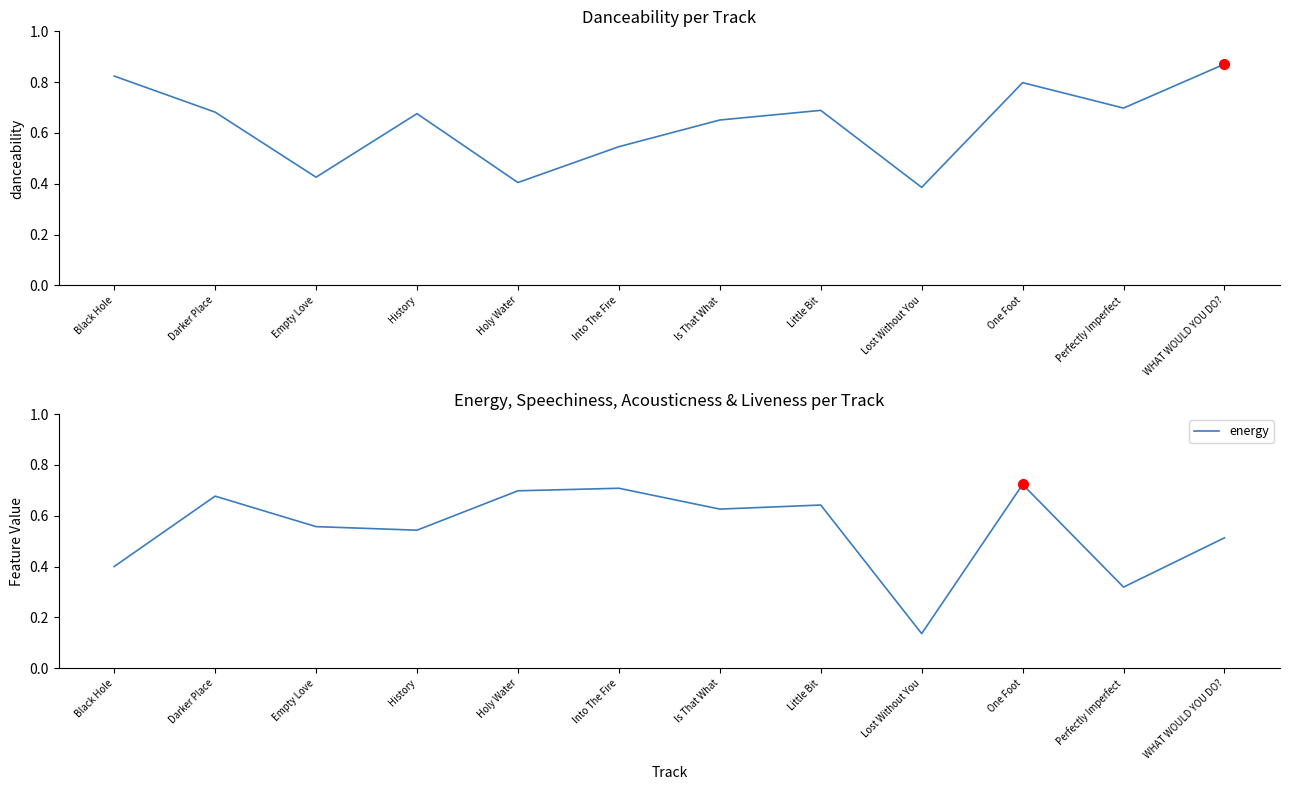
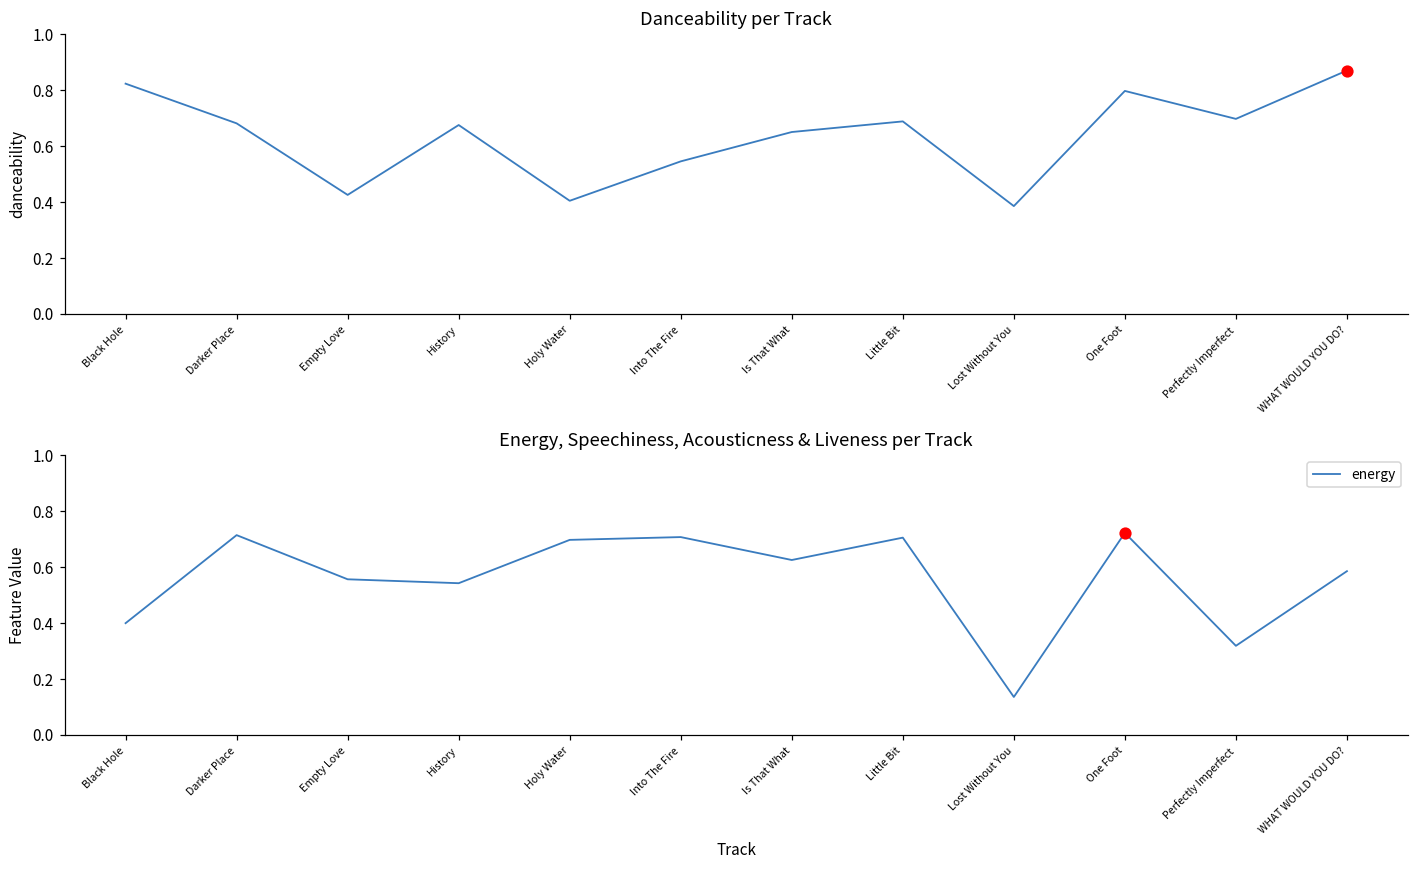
Energy, Speechiness, Acousticness & Liveness per Track, energy, Darker Place: 0.68 -> 0.72
Energy, Speechiness, Acousticness & Liveness per Track, energy, Little Bit: 0.64 -> 0.71
Energy, Speechiness, Acousticness & Liveness per Track, energy, WHAT WOULD YOU DO?: 0.51 -> 0.59
